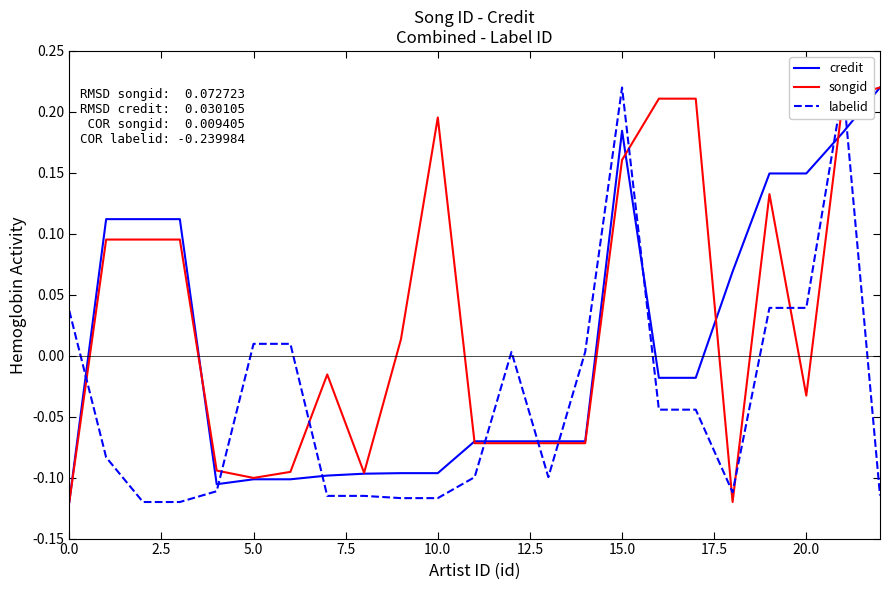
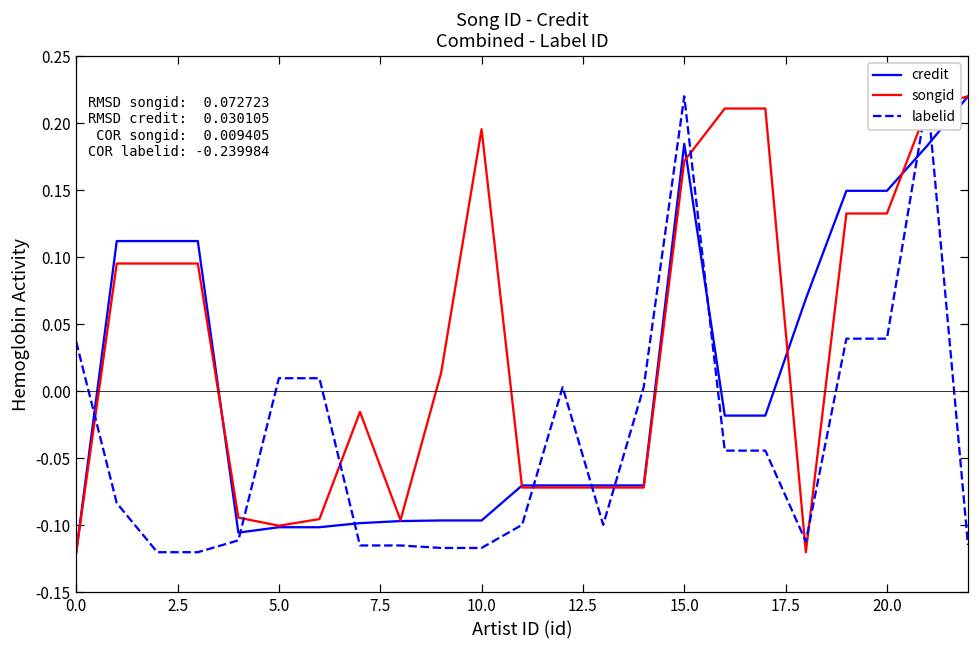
songid, 15.0: 0.161 -> 0.172
songid, 20.0: -0.033 -> 0.133
